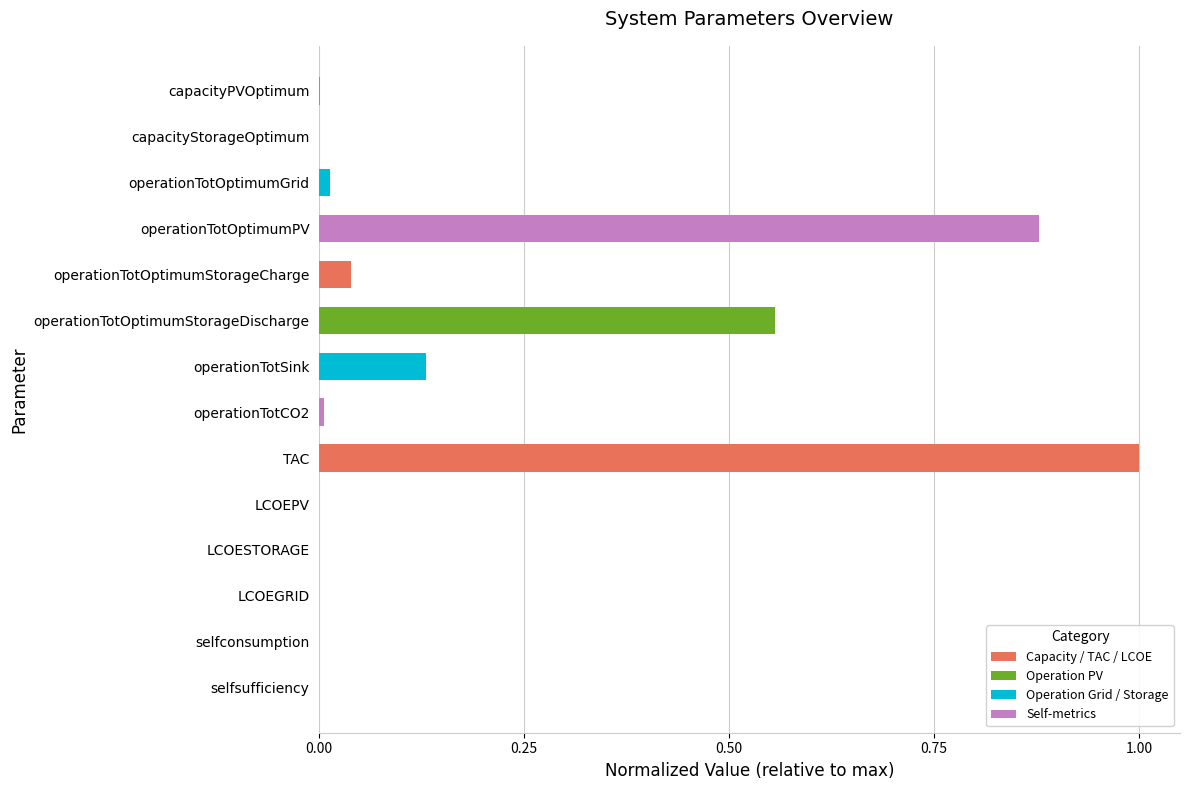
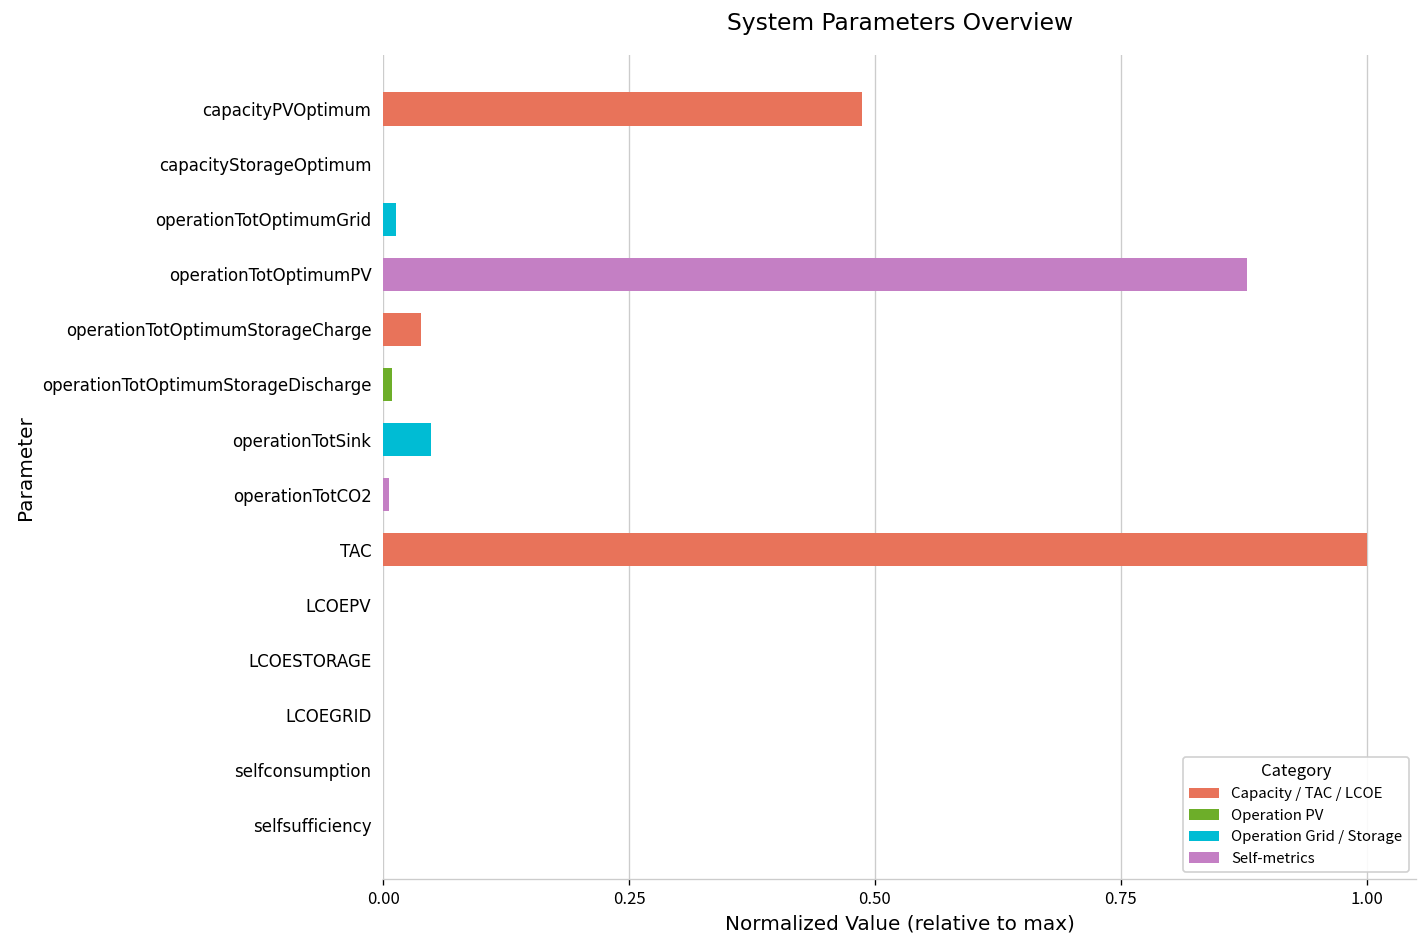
capacityPVOptimum: 0.00 -> 0.49
operationTotOptimumStorageDischarge: 0.56 -> 0.01
operationTotSink: 0.13 -> 0.05
